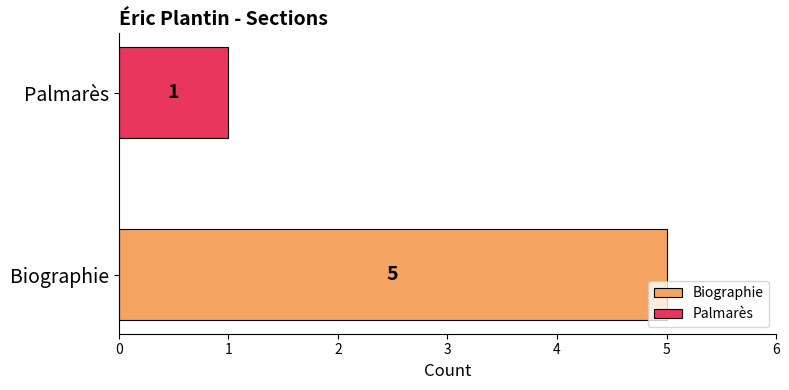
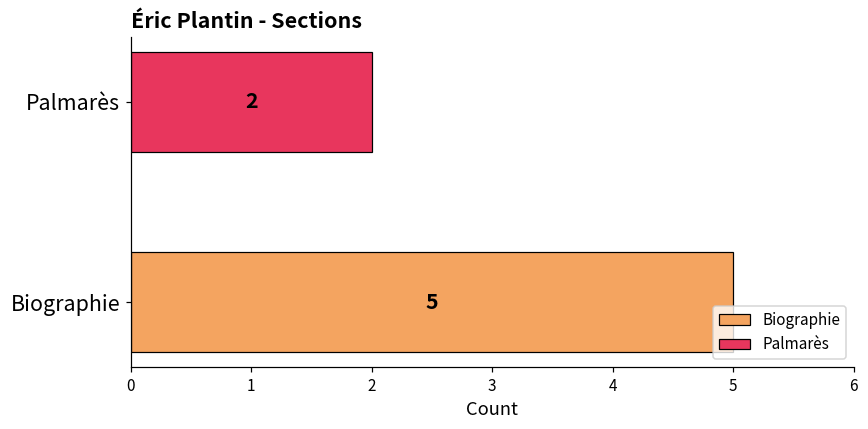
Palmarès: 1 -> 2
